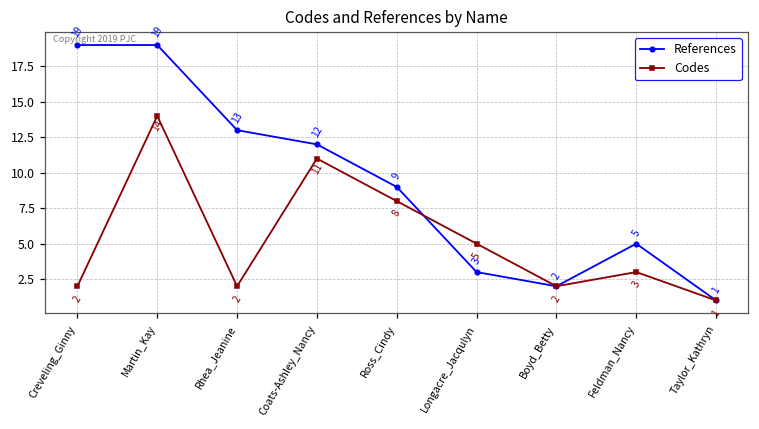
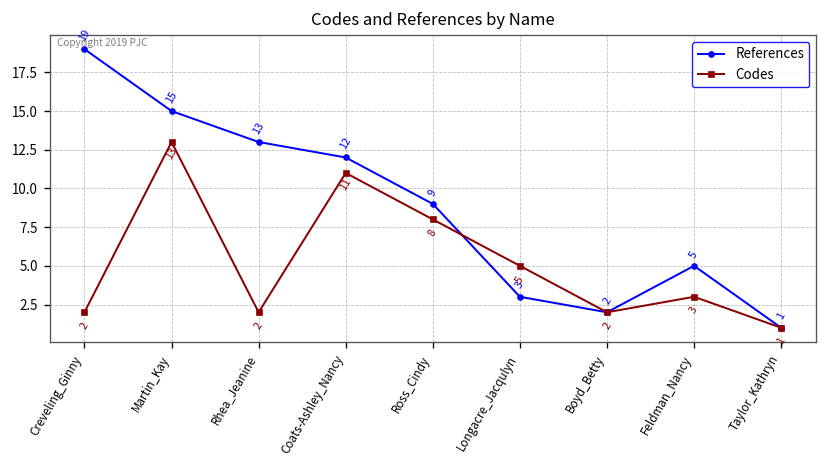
References, Martin_Kay: 19 -> 15
Codes, Martin_Kay: 14 -> 13
